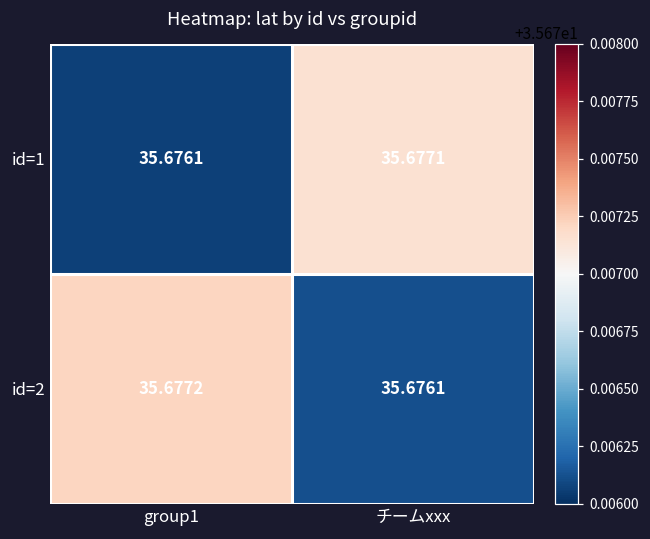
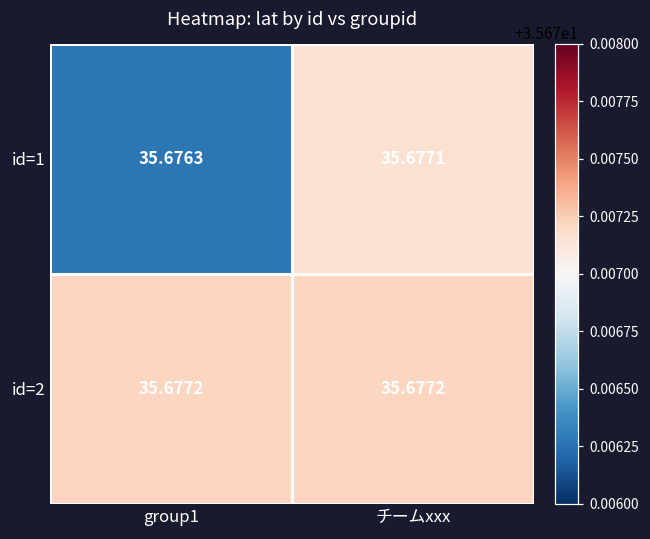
id=1, group1: 35.6761 -> 35.6763
id=2, チームxxx: 35.6761 -> 35.6772
